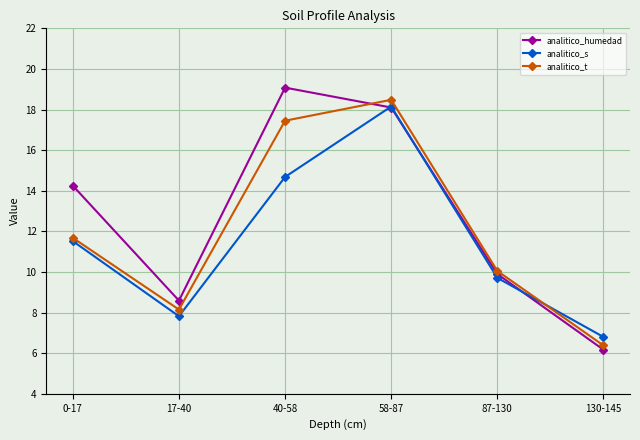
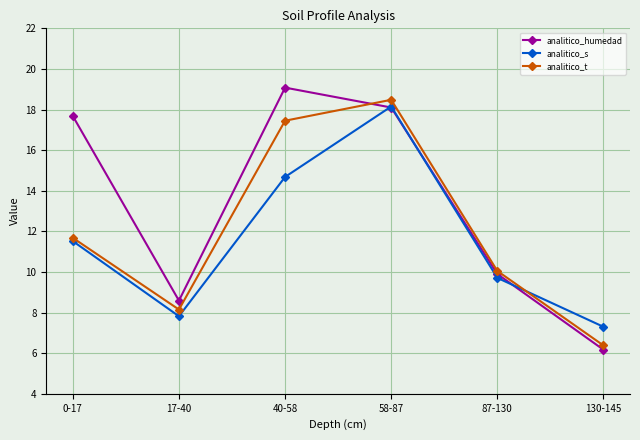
analitico_humedad, 0-17: 14.3 -> 17.7
analitico_s, 130-145: 6.8 -> 7.3
